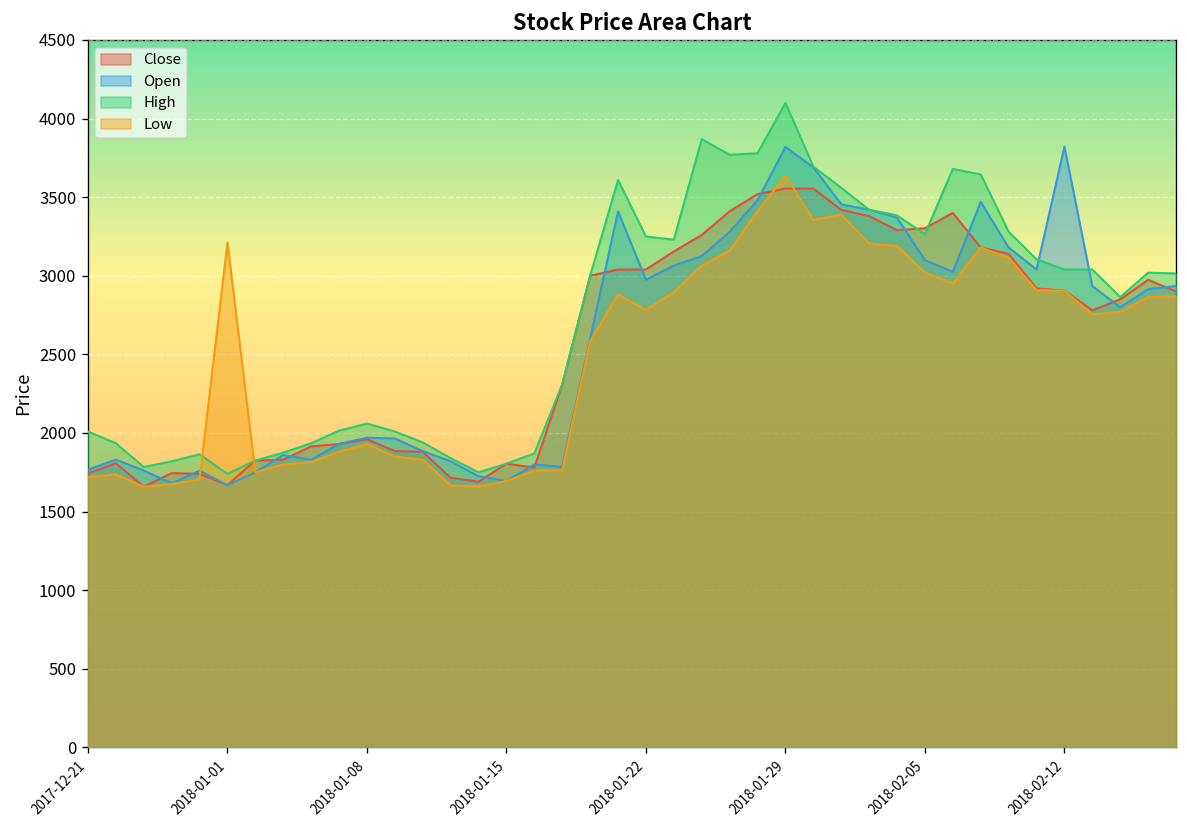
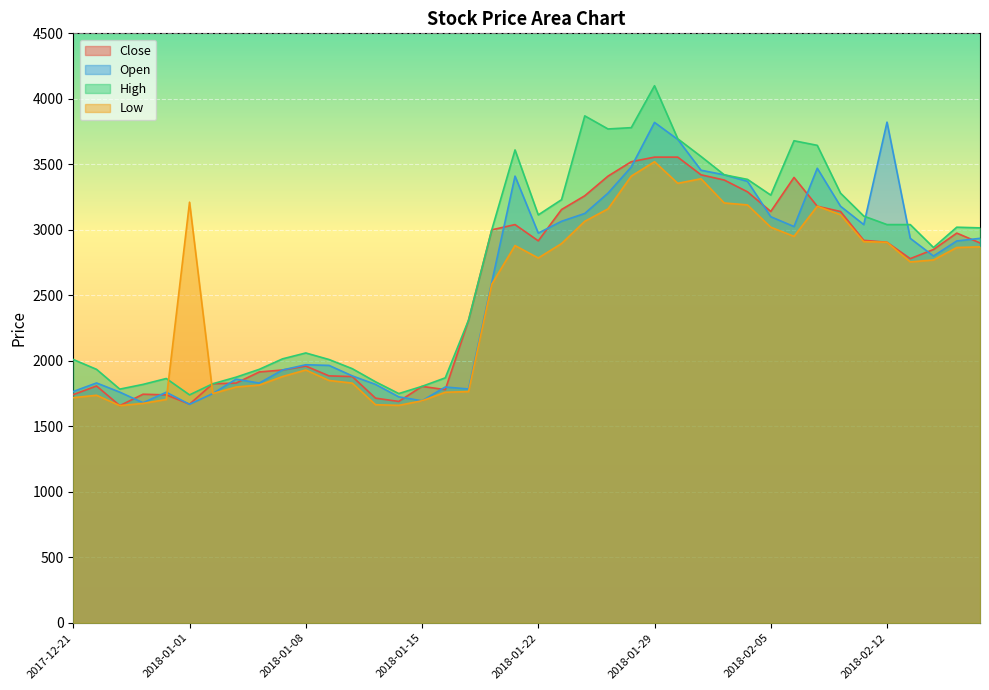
Close, 2018-01-22: 3040 -> 2920
High, 2018-01-22: 3250 -> 3110
Low, 2018-01-29: 3640 -> 3520
Close, 2018-02-05: 3300 -> 3140
